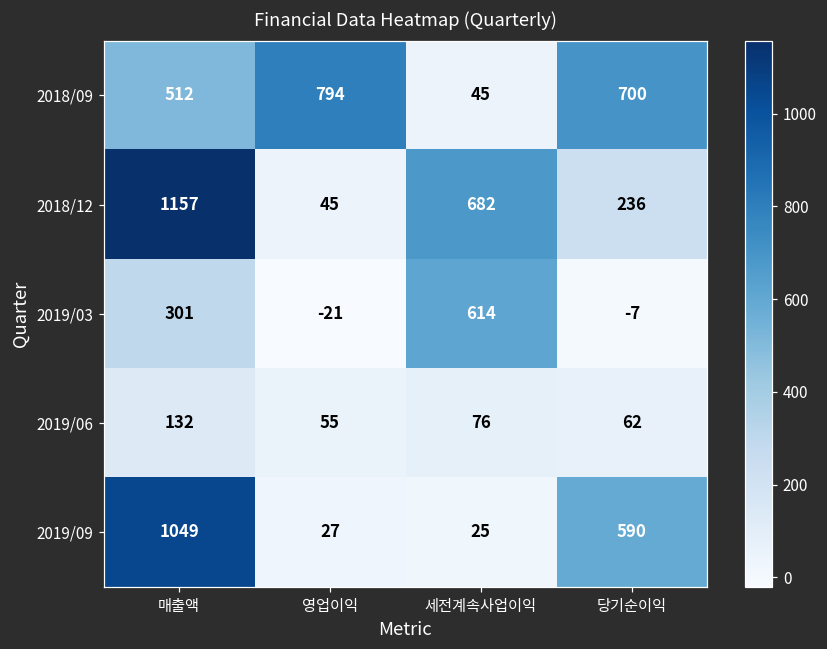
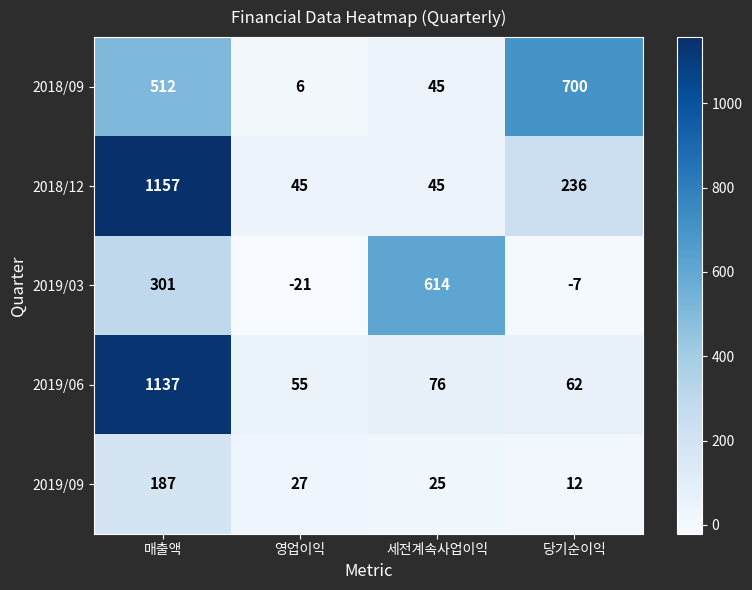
2018/09, 영업이익: 794 -> 6
2018/12, 세전계속사업이익: 682 -> 45
2019/06, 매출액: 132 -> 1137
2019/09, 매출액: 1049 -> 187
2019/09, 당기순이익: 590 -> 12
